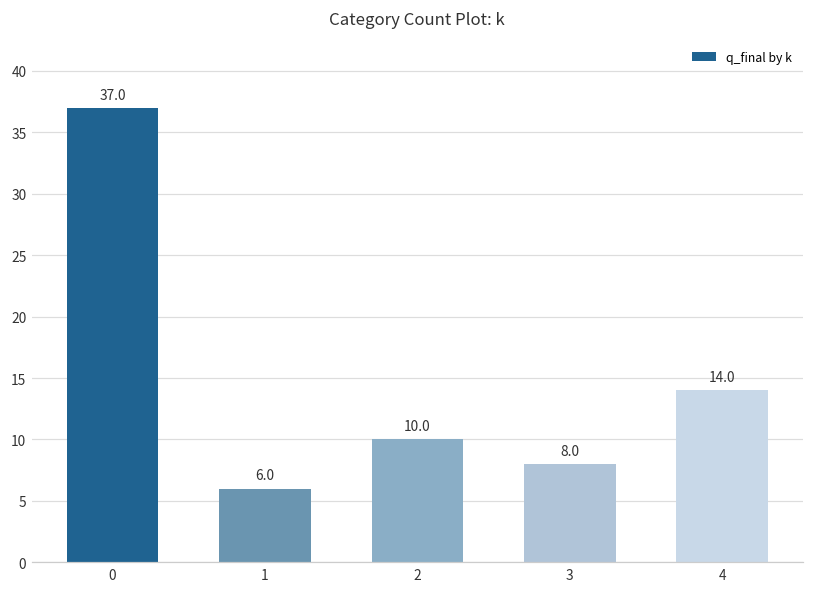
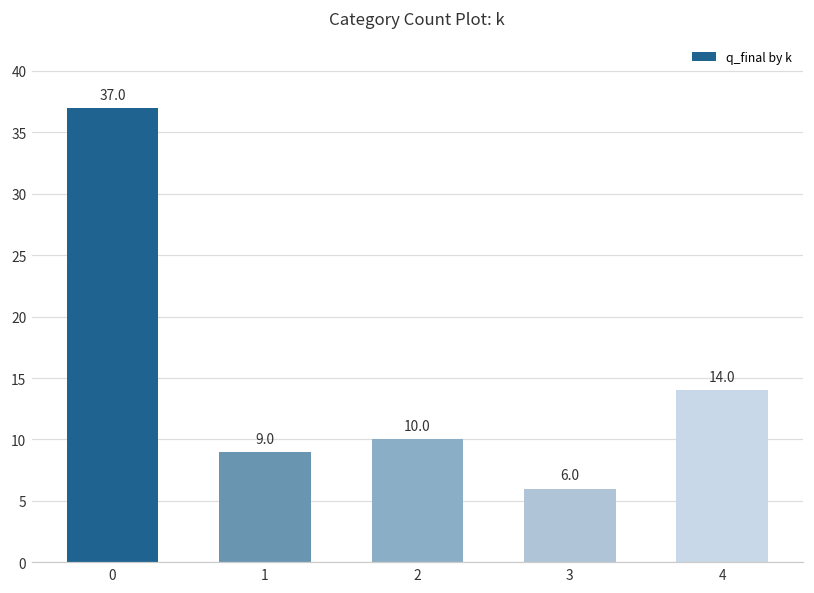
1: 6.0 -> 9.0
3: 8.0 -> 6.0
